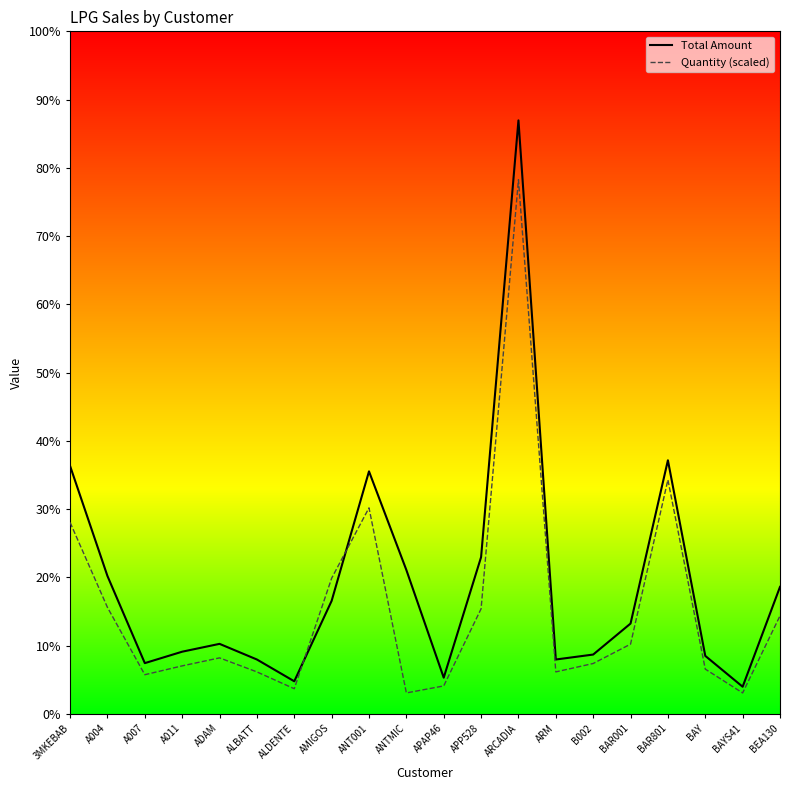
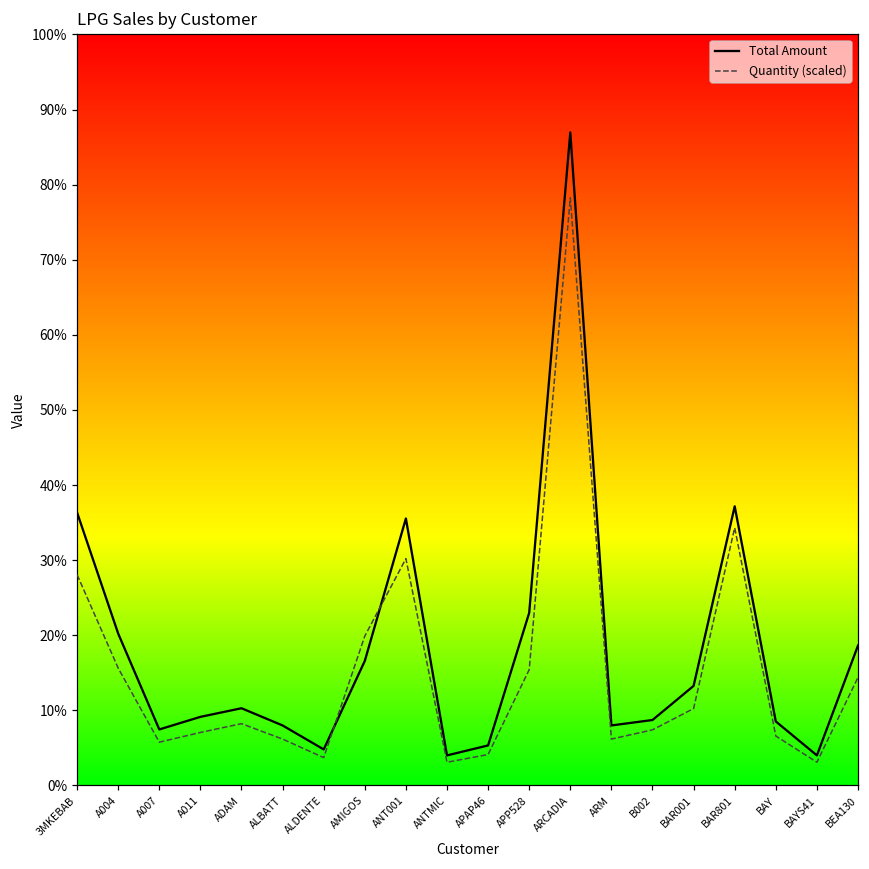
Total Amount, ANTMIC: 21% -> 4%
